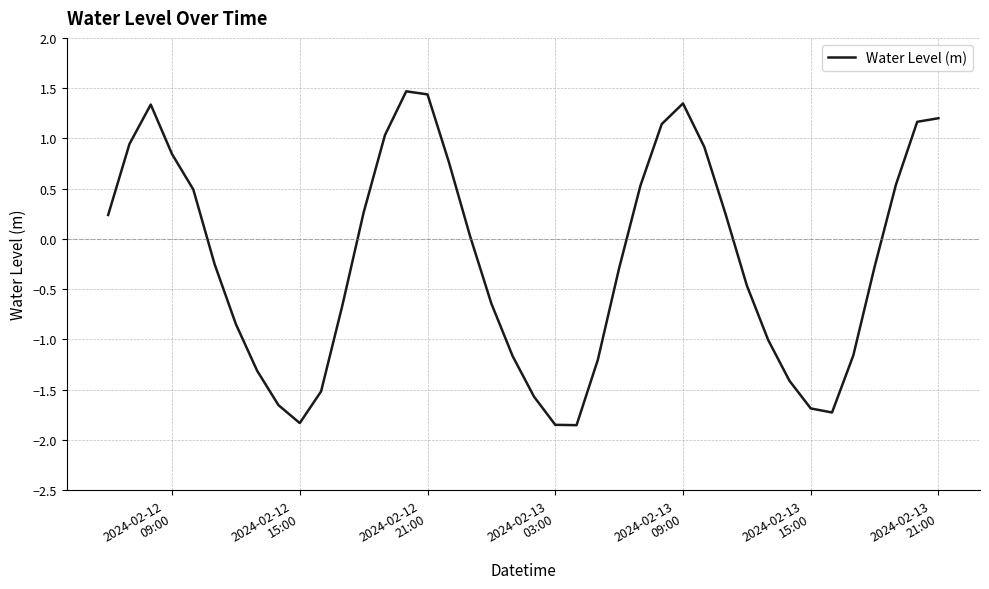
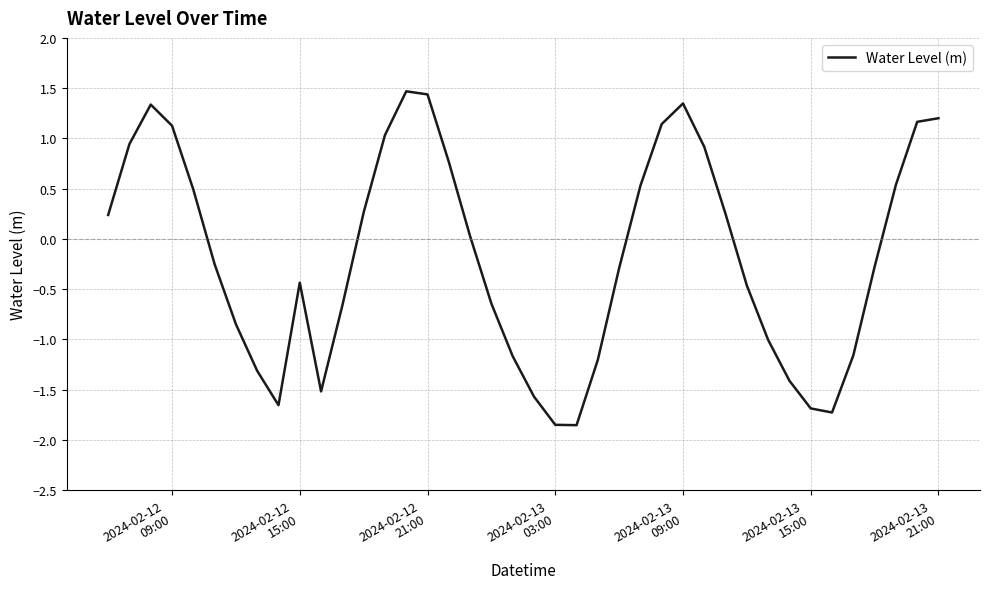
2024-02-12 09:00: 0.84 -> 1.13
2024-02-12 15:00: -1.83 -> -0.44
